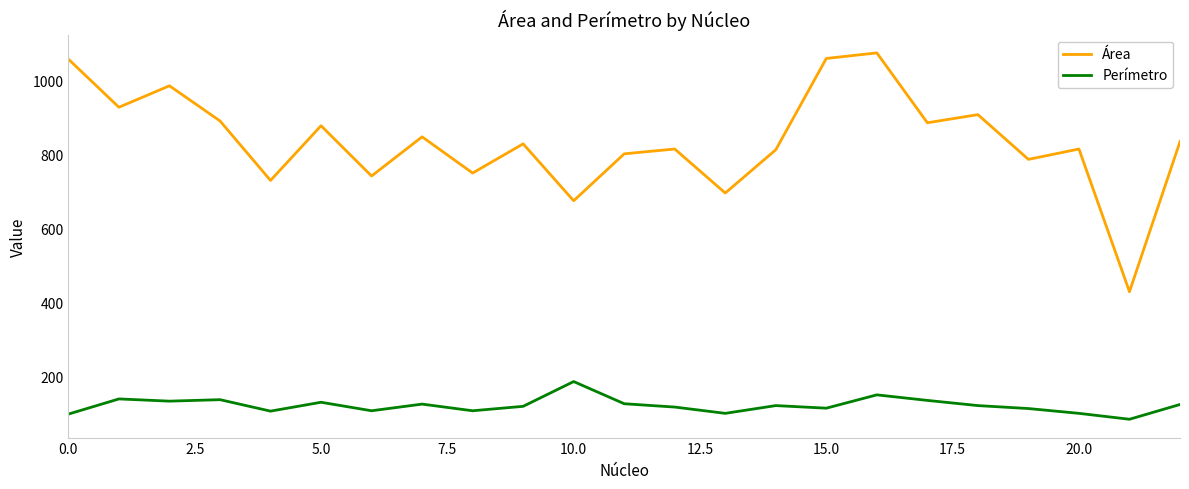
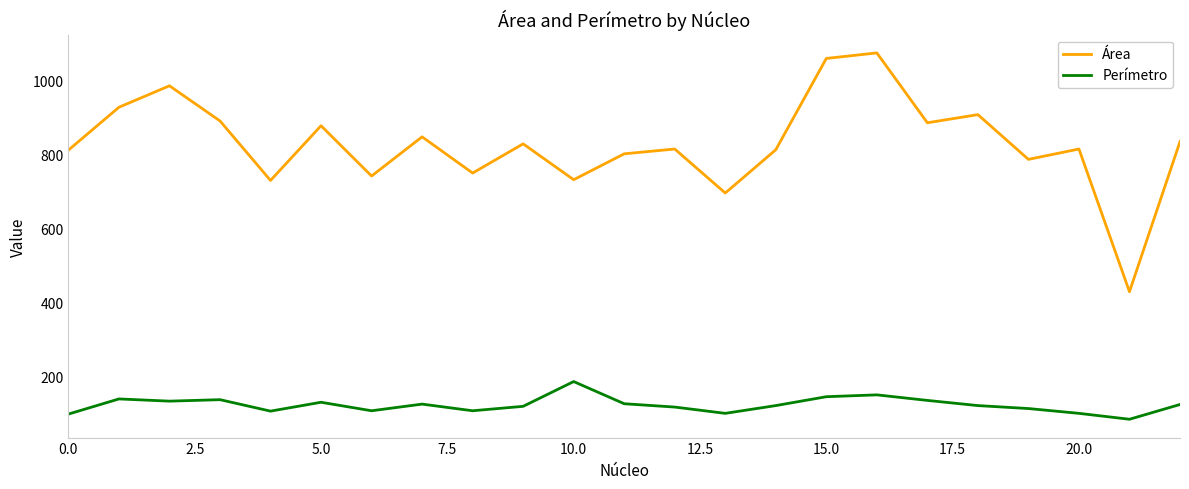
Área, 0.0: 1060 -> 810
Área, 10.0: 670 -> 730
Perímetro, 15.0: 110 -> 140
